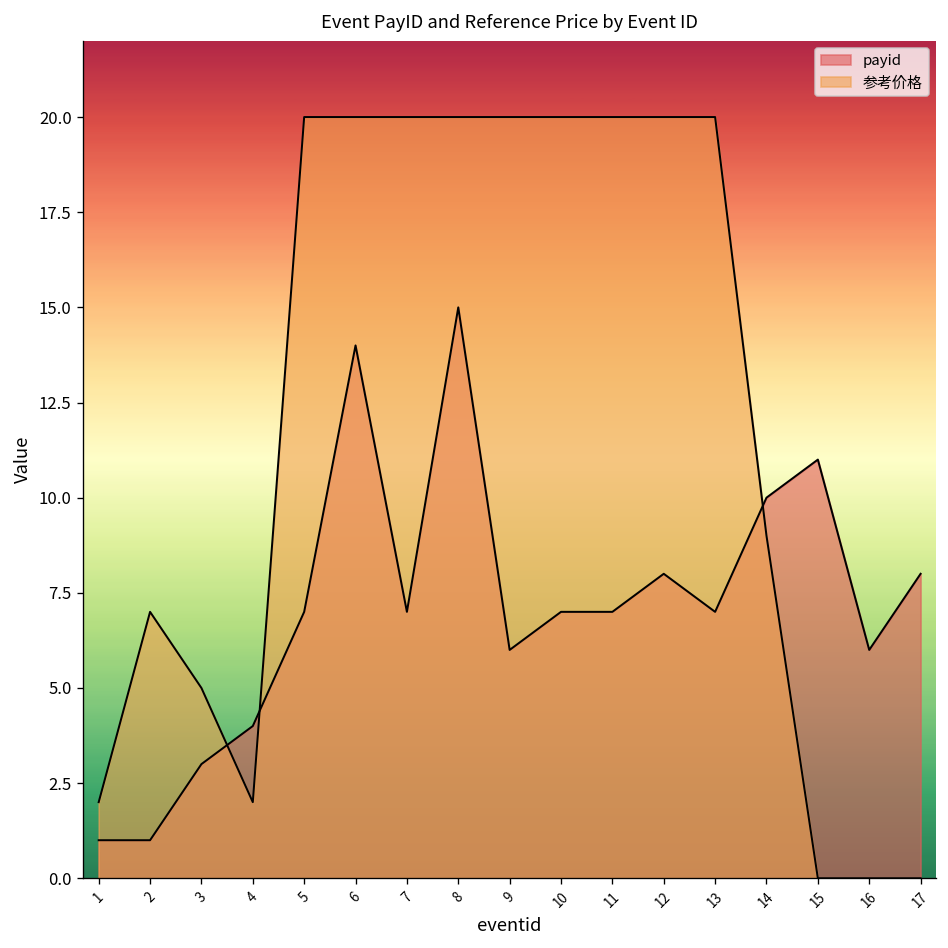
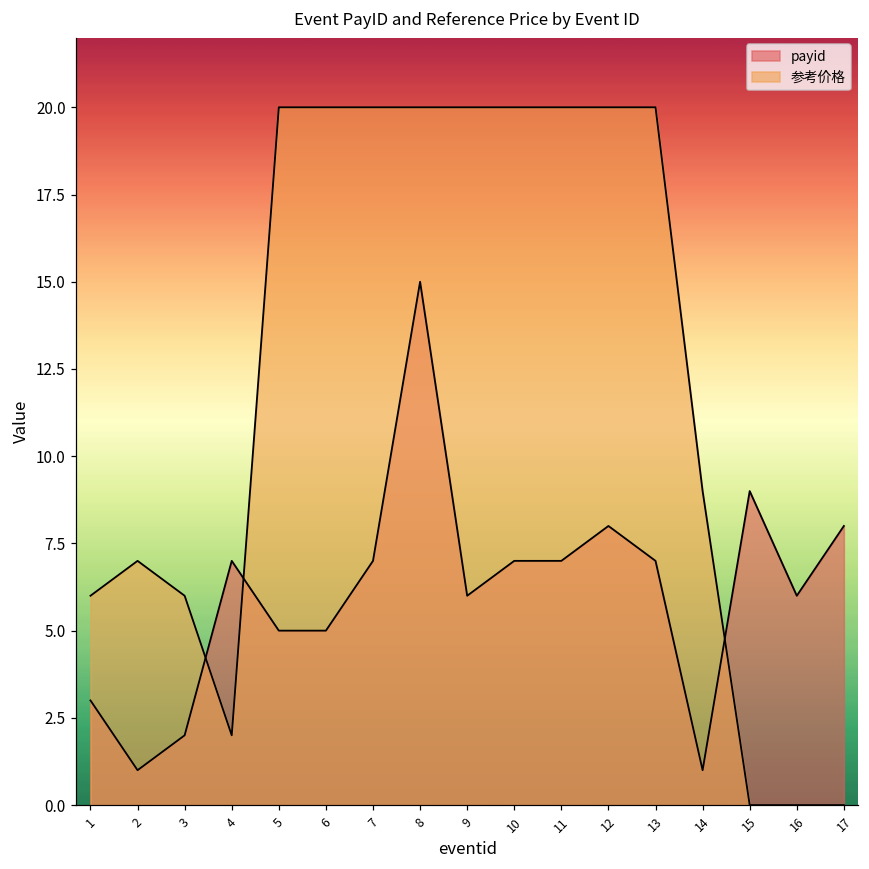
payid, 1: 1 -> 3
参考价格, 1: 2 -> 6
payid, 3: 3 -> 2
参考价格, 3: 5 -> 6
payid, 4: 4 -> 7
payid, 5: 7 -> 5
payid, 6: 14 -> 5
payid, 14: 10 -> 1
payid, 15: 11 -> 9
